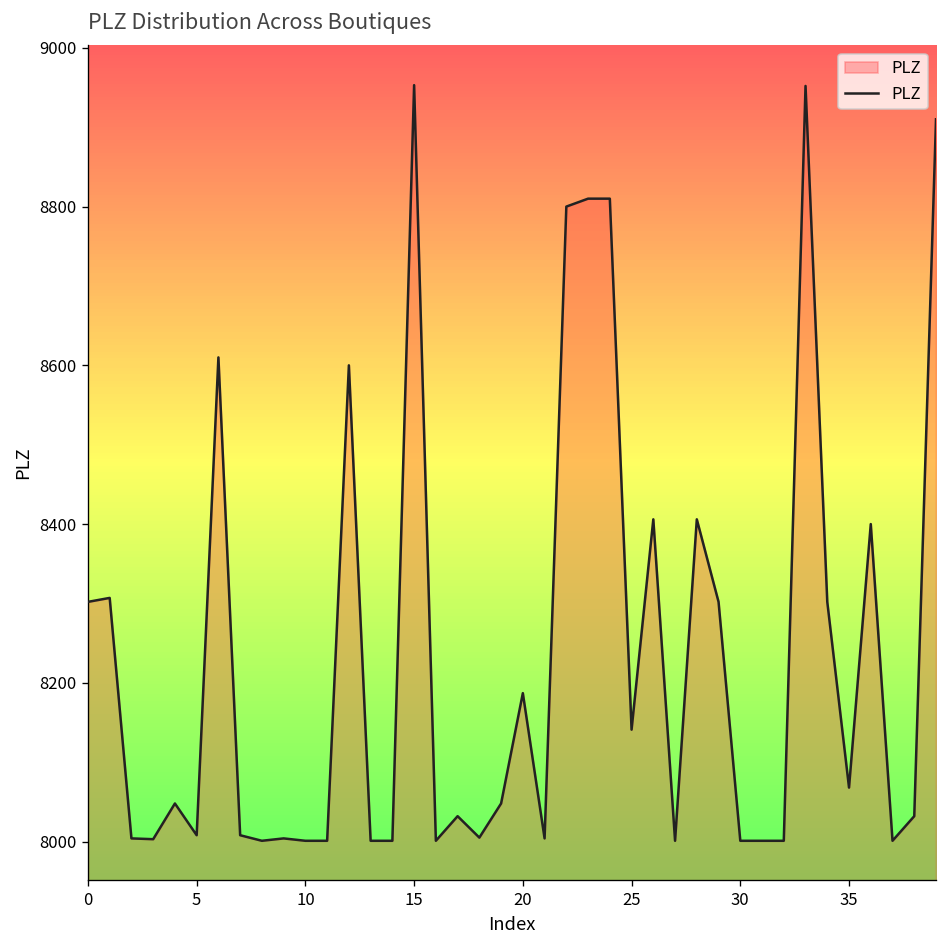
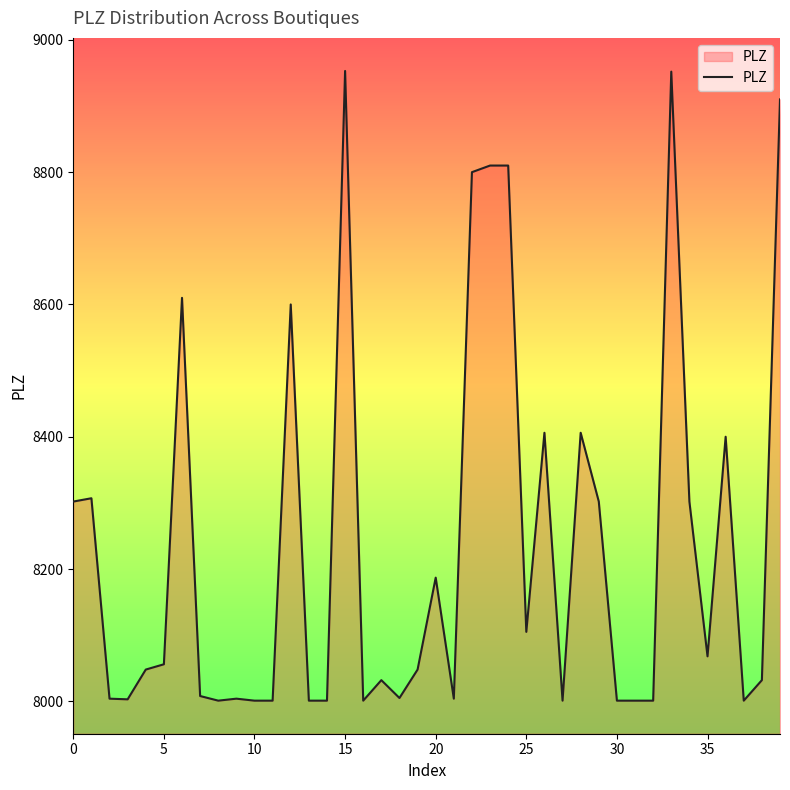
5: 8010 -> 8060
25: 8140 -> 8110
